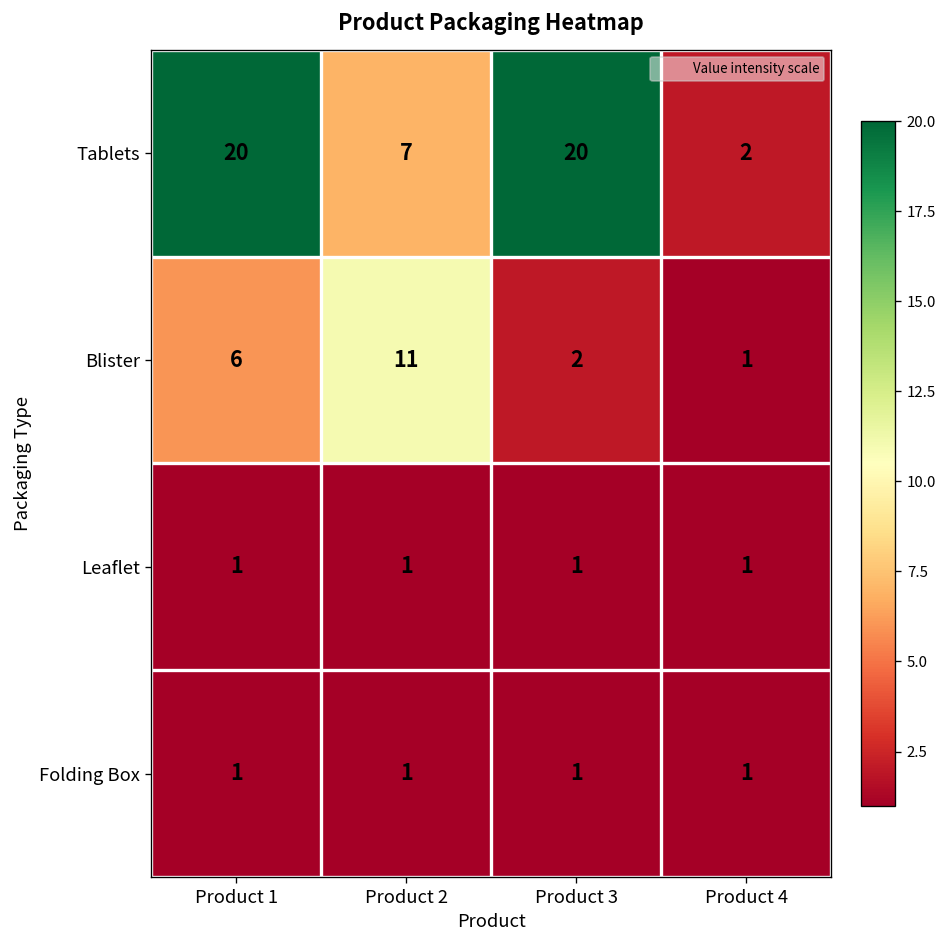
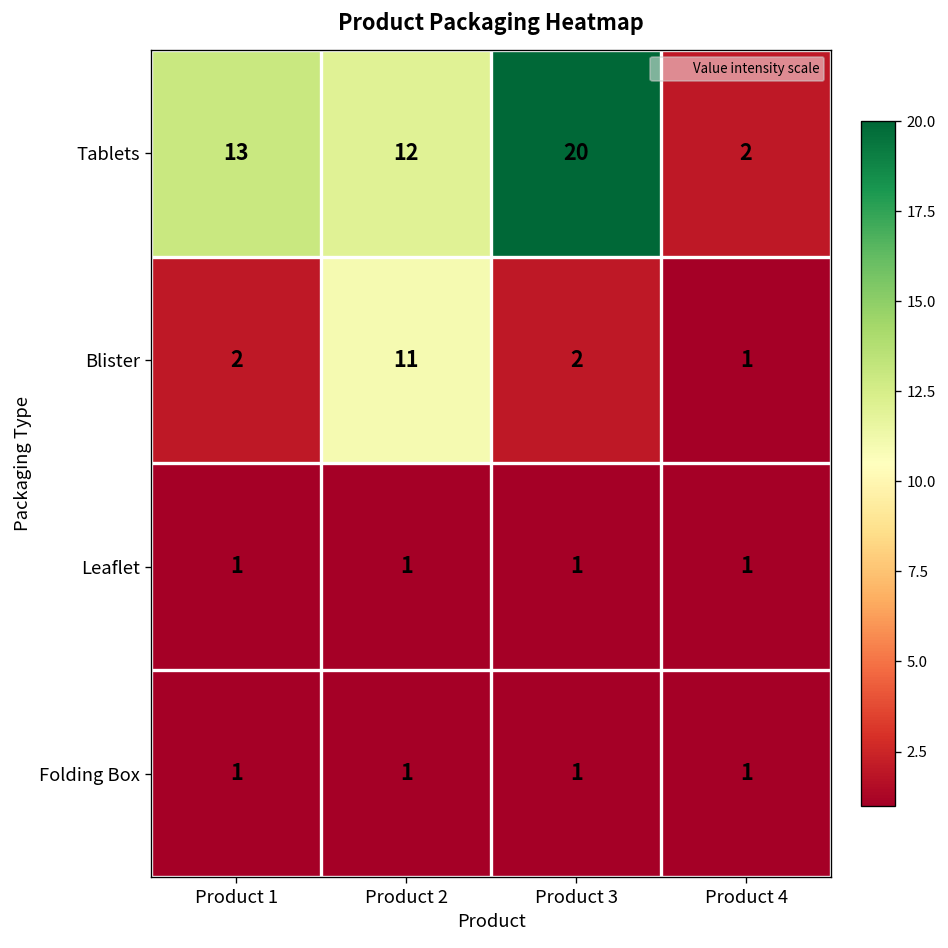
Tablets, Product 1: 20 -> 13
Tablets, Product 2: 7 -> 12
Blister, Product 1: 6 -> 2
